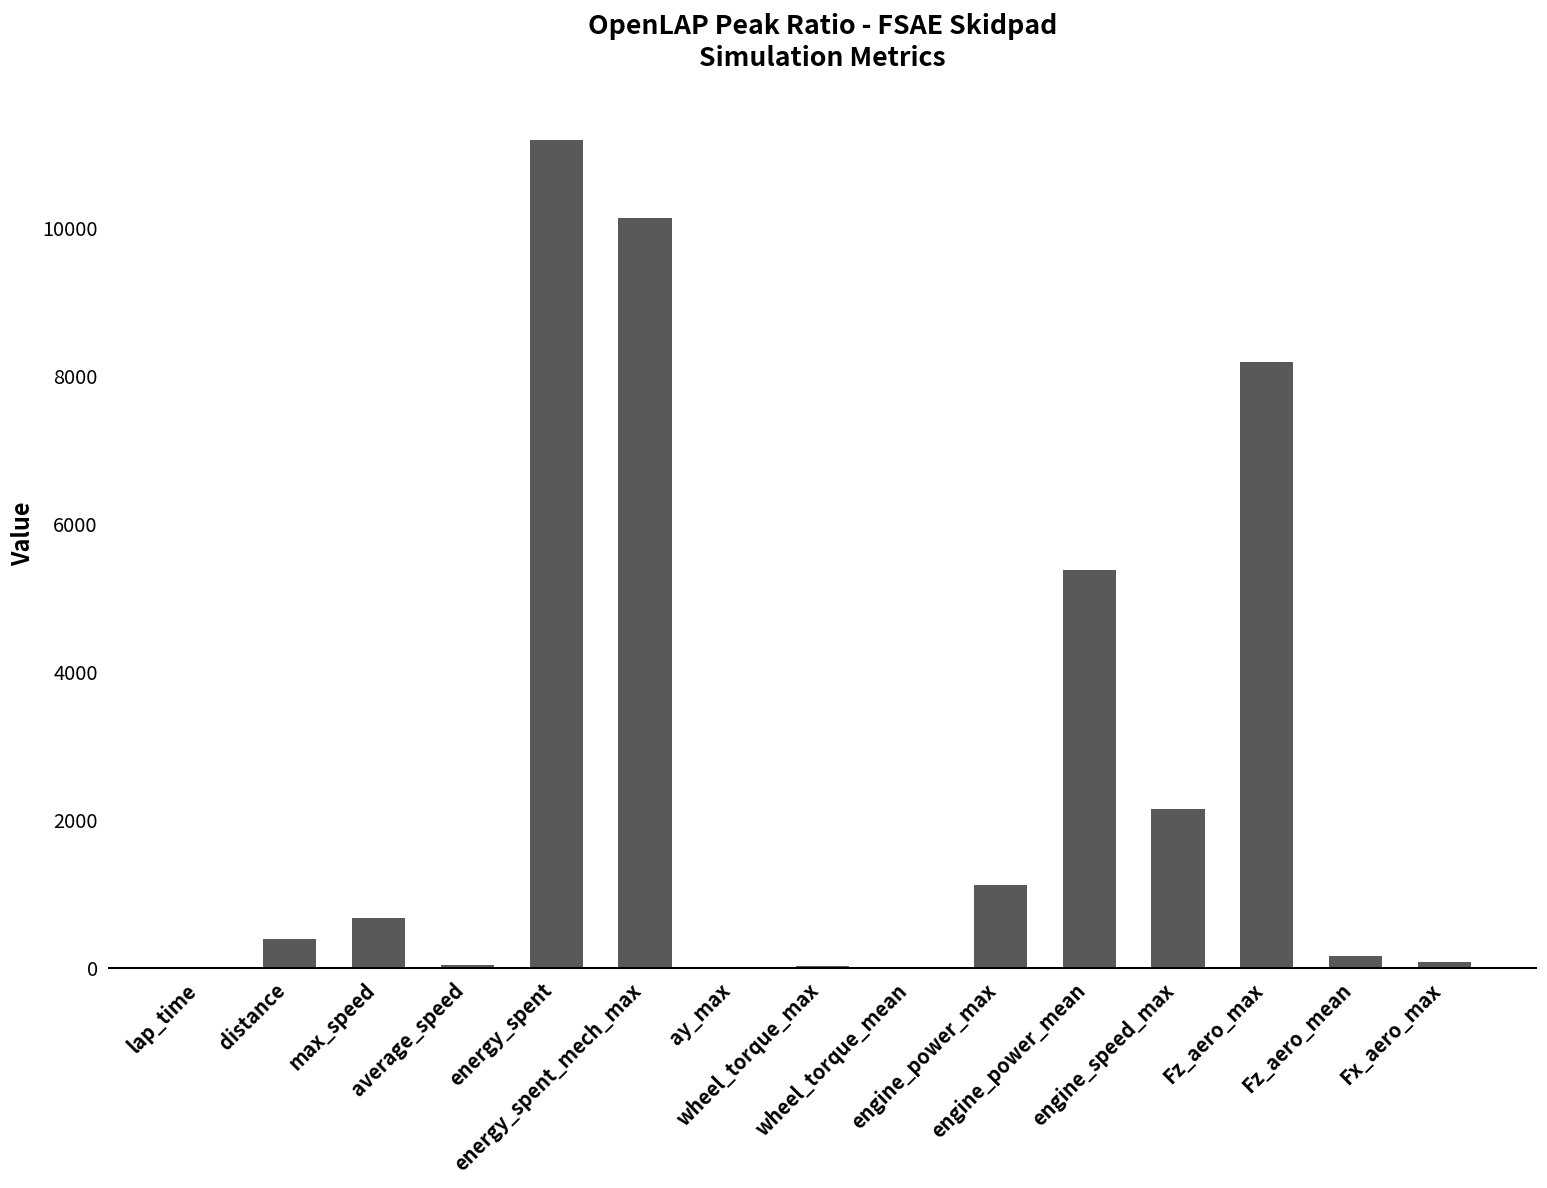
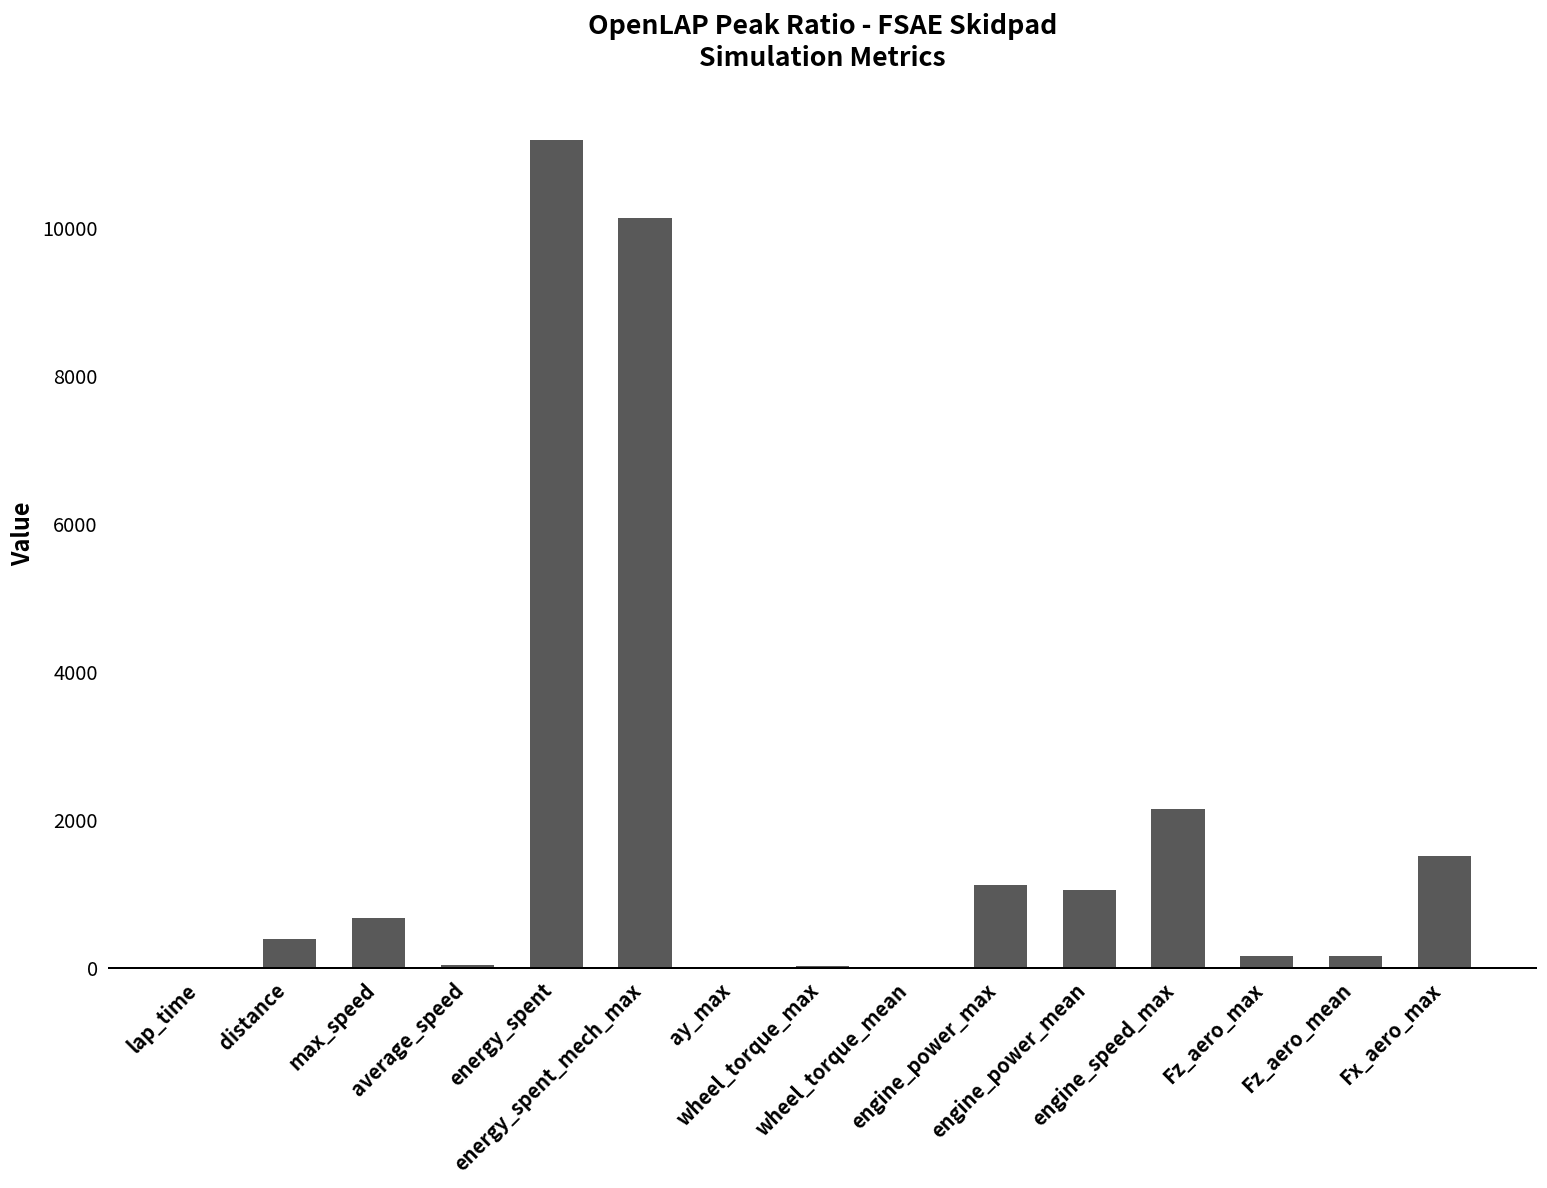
engine_power_mean: 5400 -> 1100
Fz_aero_max: 8200 -> 200
Fx_aero_max: 100 -> 1500
